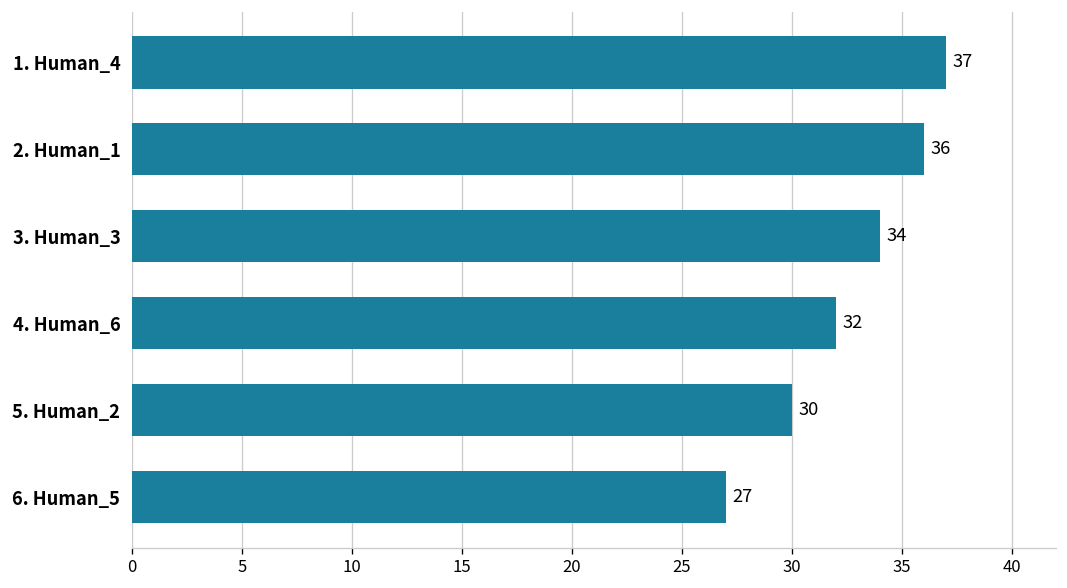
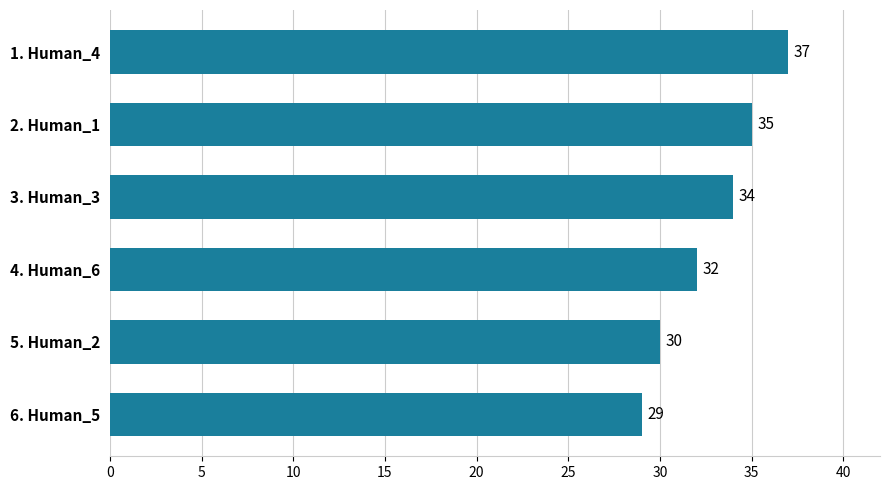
2. Human_1: 36 -> 35
6. Human_5: 27 -> 29
